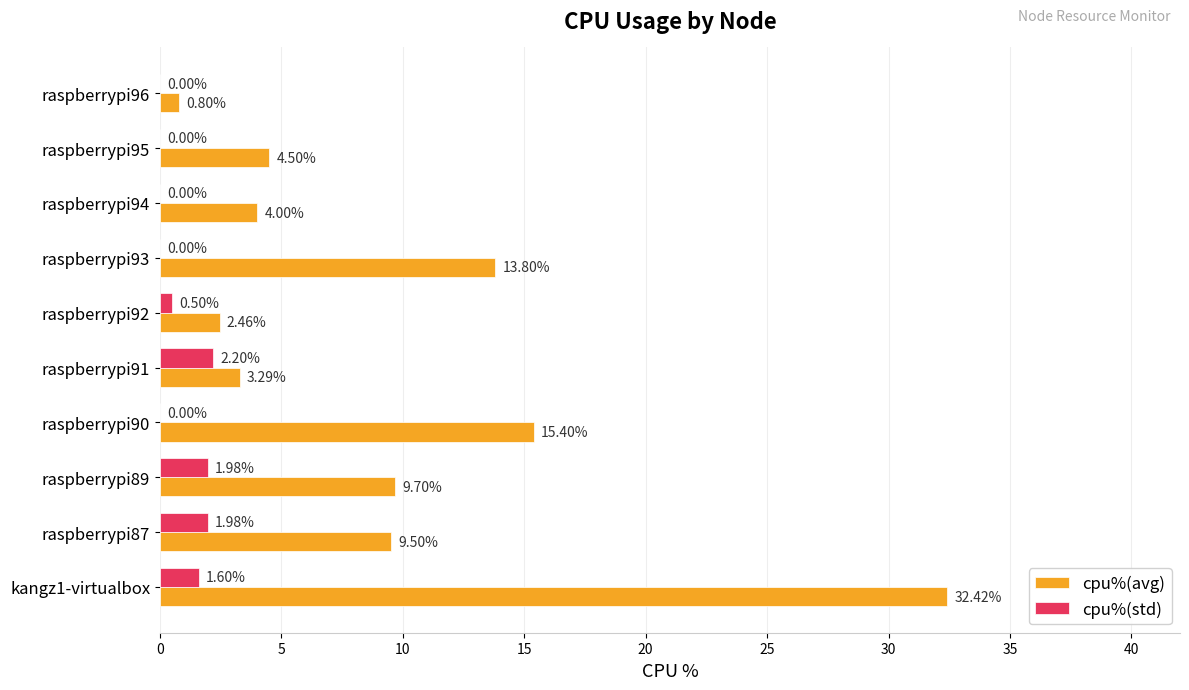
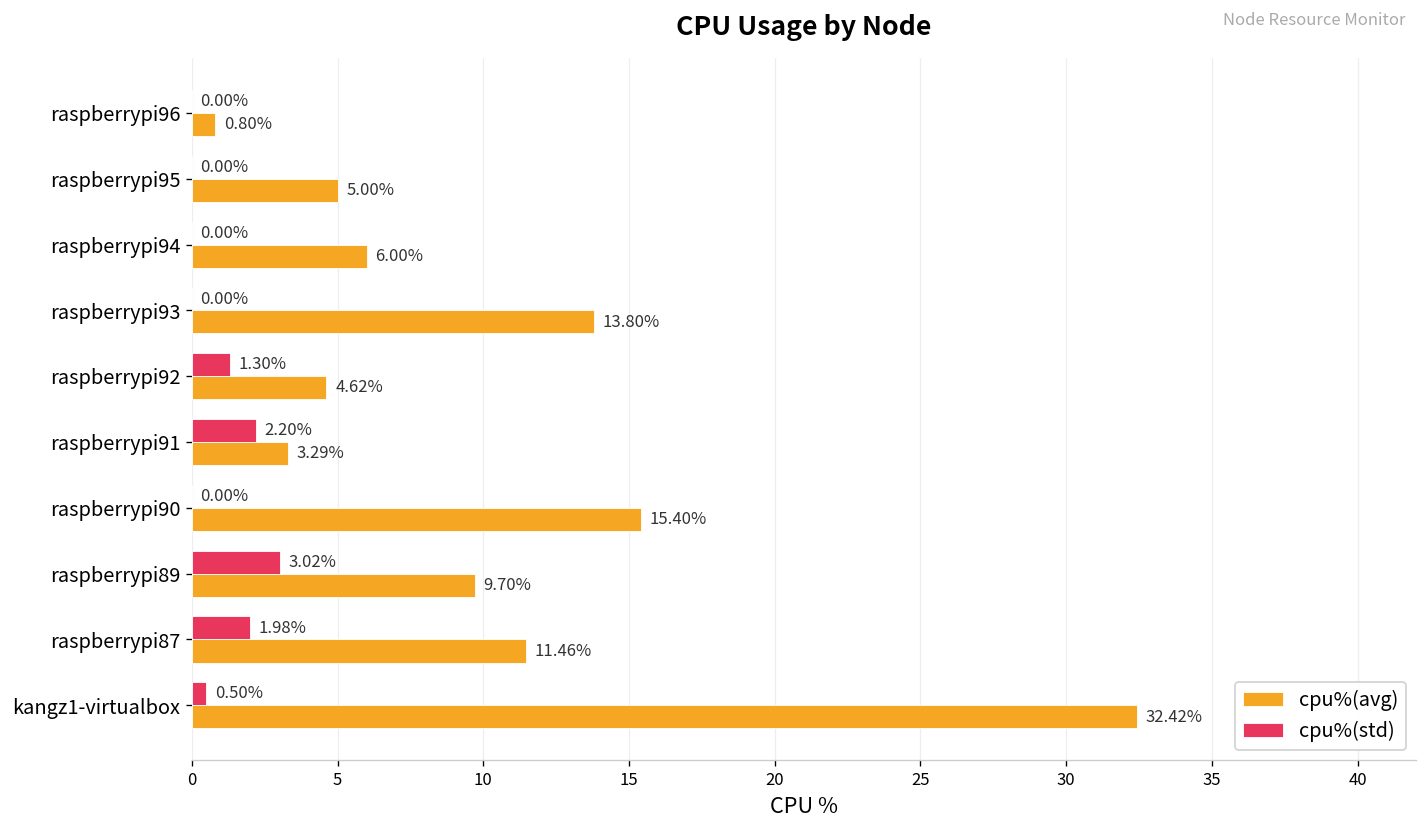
cpu%(avg), raspberrypi95: 4.50% -> 5.00%
cpu%(avg), raspberrypi94: 4.00% -> 6.00%
cpu%(std), raspberrypi92: 0.50% -> 1.30%
cpu%(avg), raspberrypi92: 2.46% -> 4.62%
cpu%(std), raspberrypi89: 1.98% -> 3.02%
cpu%(avg), raspberrypi87: 9.50% -> 11.46%
cpu%(std), kangz1-virtualbox: 1.60% -> 0.50%
